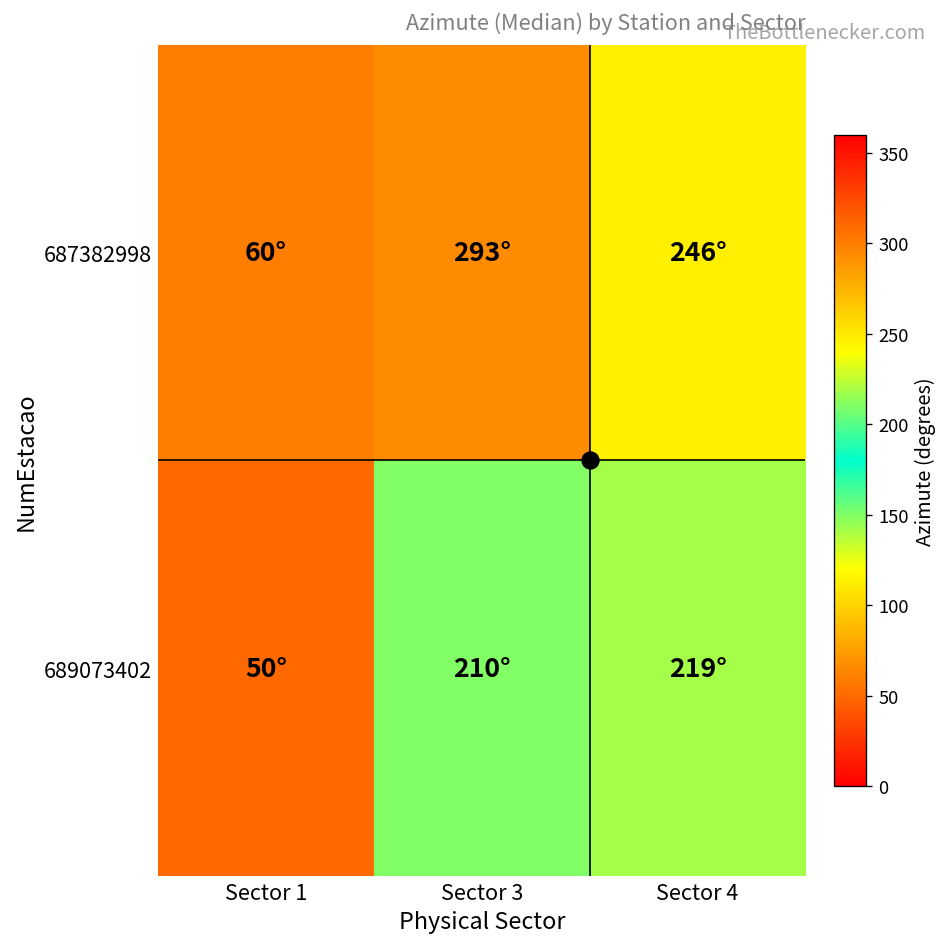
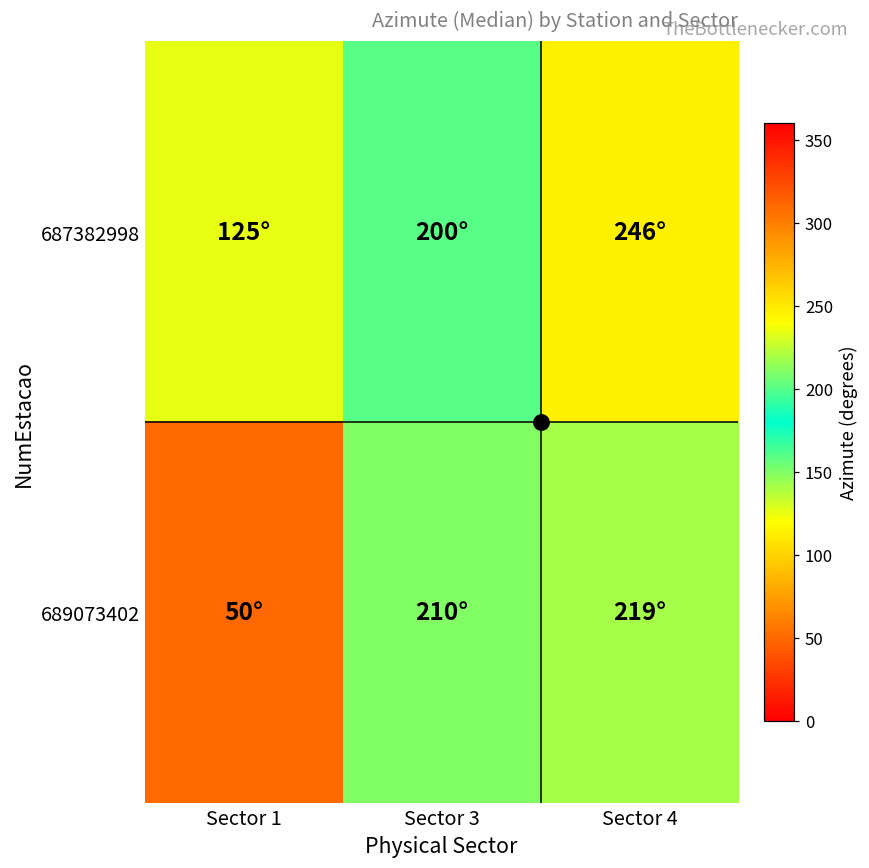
687382998, Sector 1: 60° -> 125°
687382998, Sector 3: 293° -> 200°
